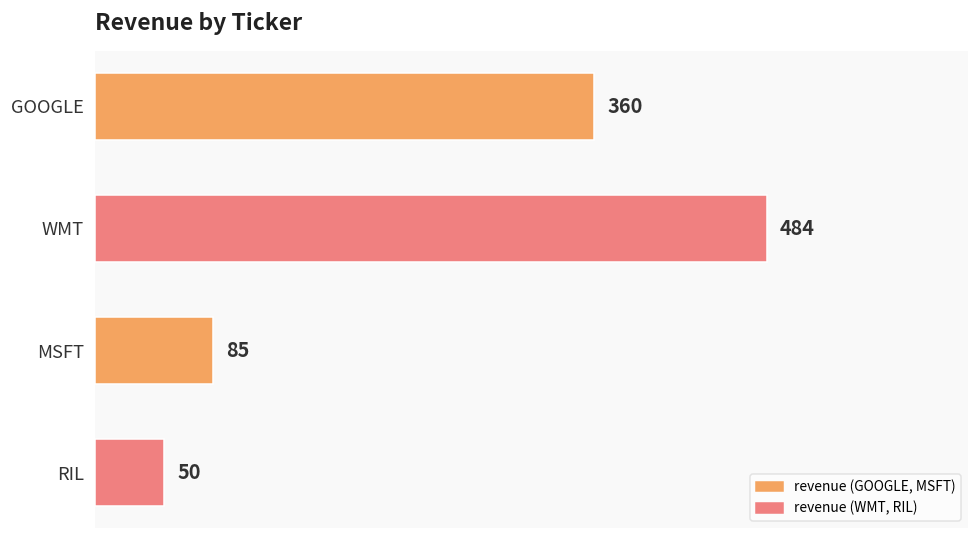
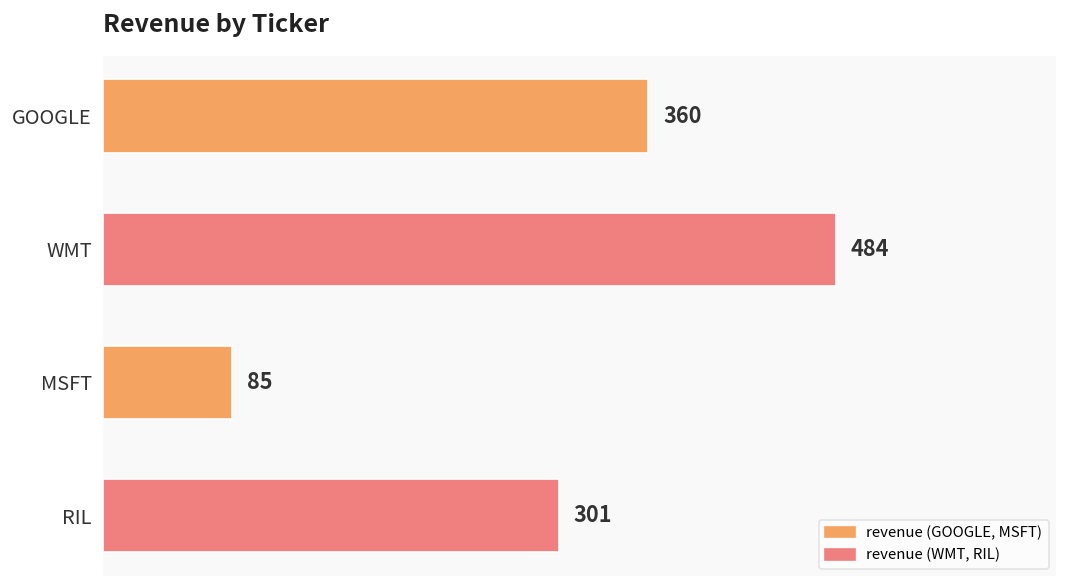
RIL: 50 -> 301
